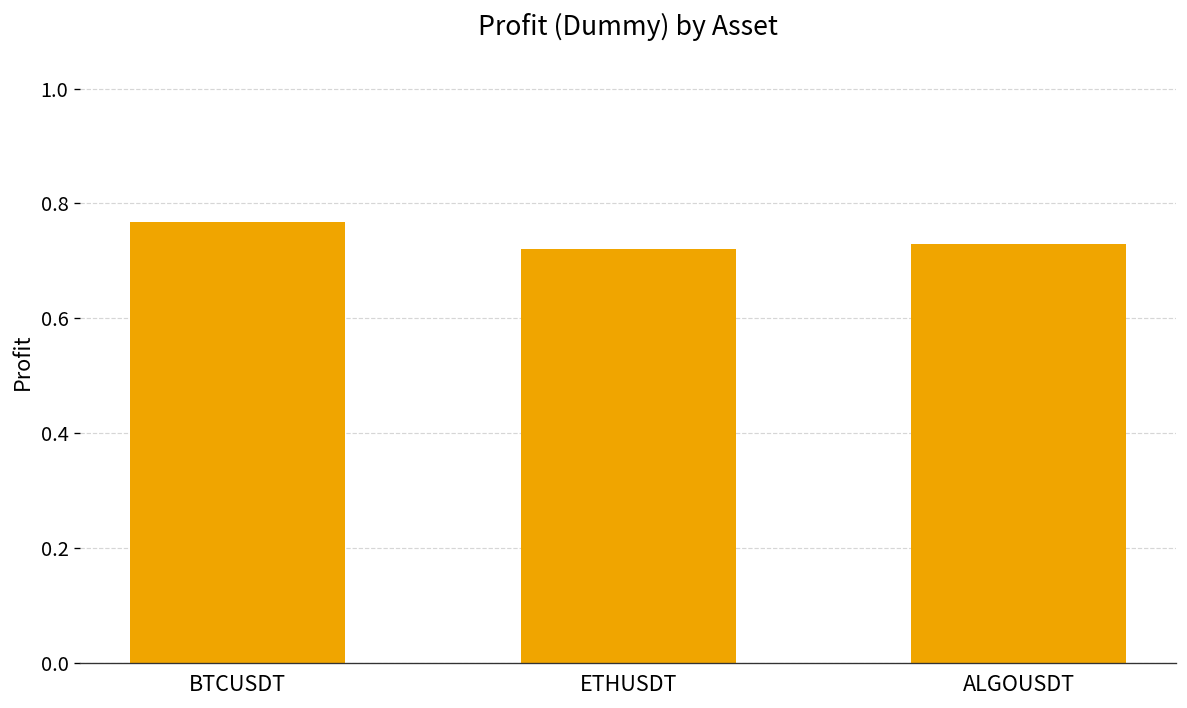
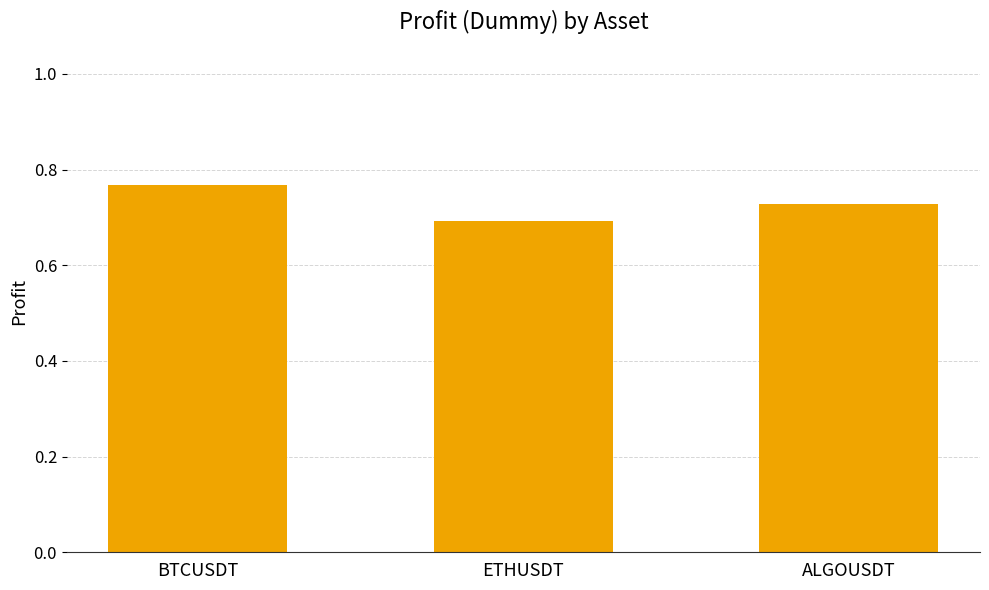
ETHUSDT: 0.72 -> 0.69
